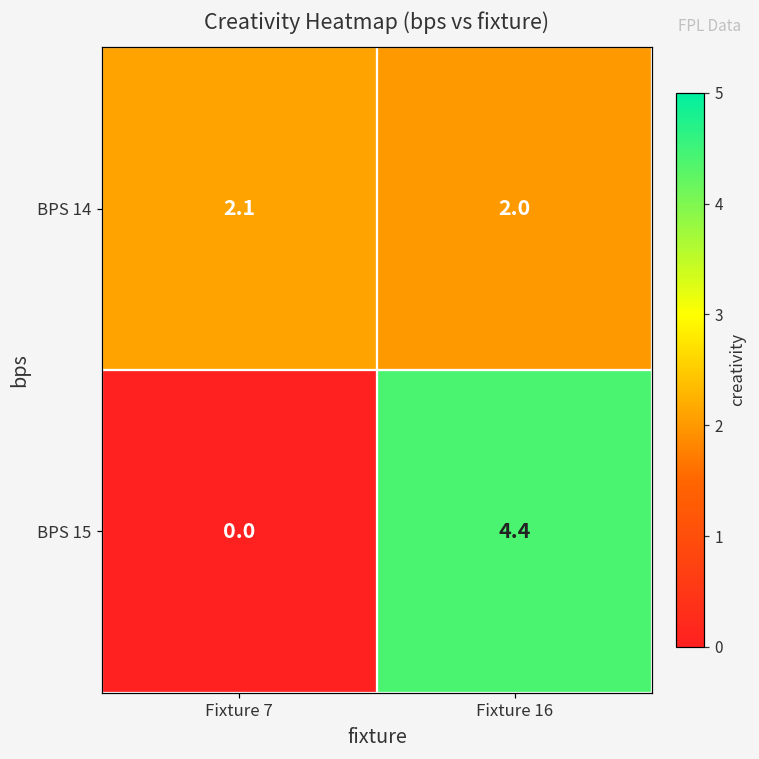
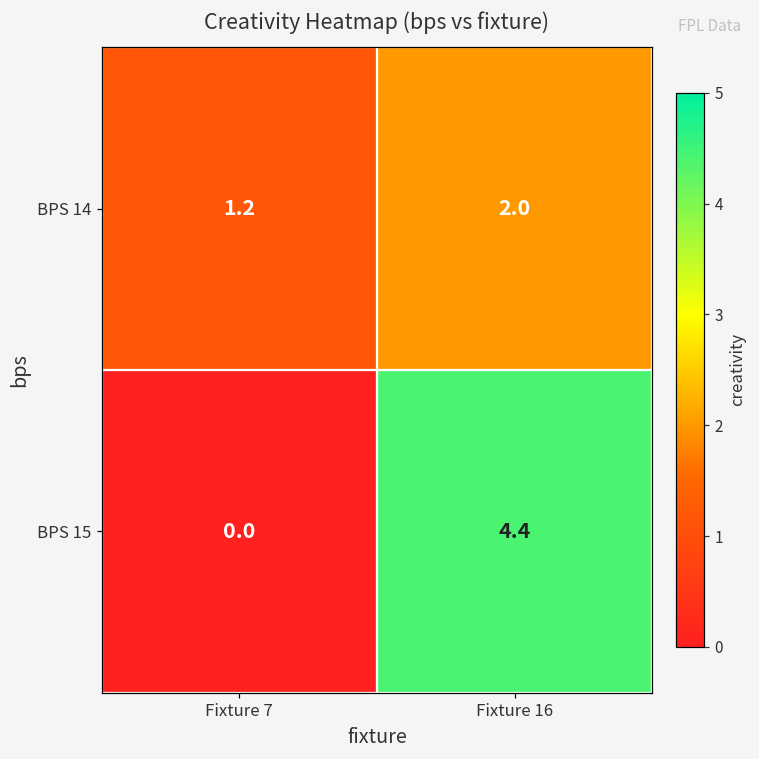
BPS 14, Fixture 7: 2.1 -> 1.2
